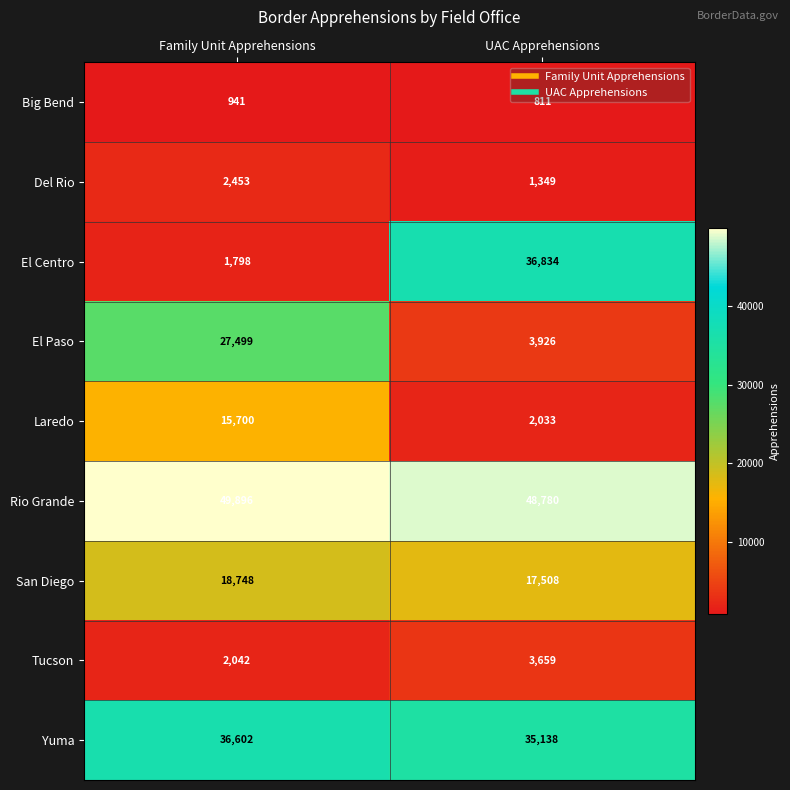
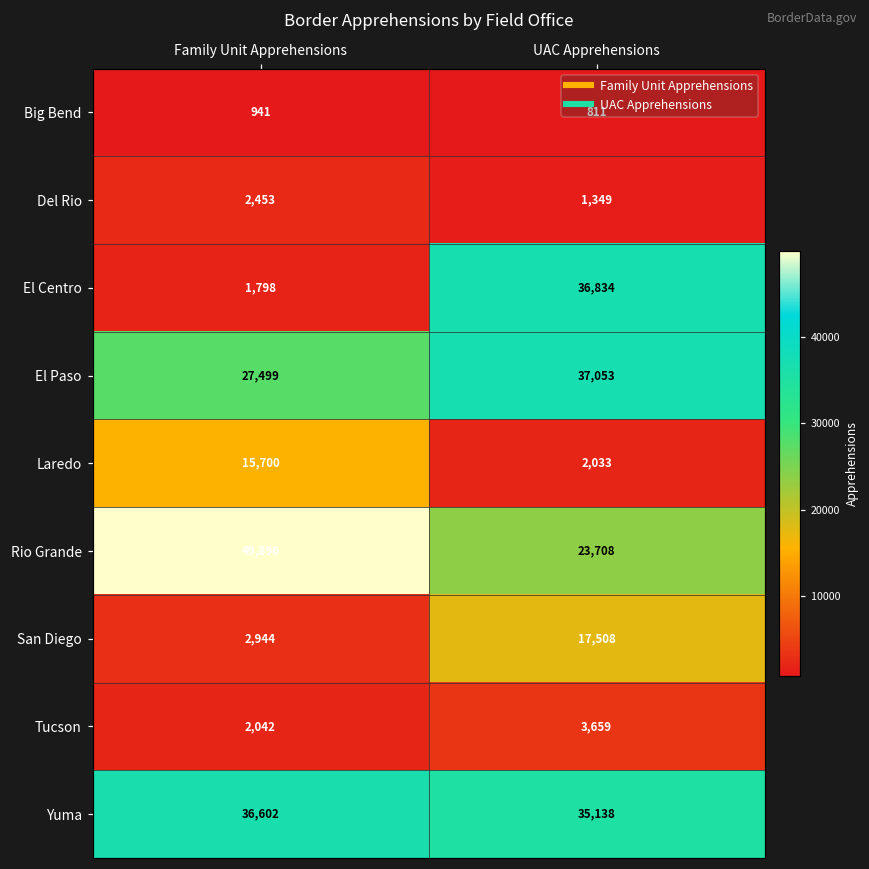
El Paso, UAC Apprehensions: 3,926 -> 37,053
Rio Grande, UAC Apprehensions: 48,780 -> 23,708
San Diego, Family Unit Apprehensions: 18,748 -> 2,944
